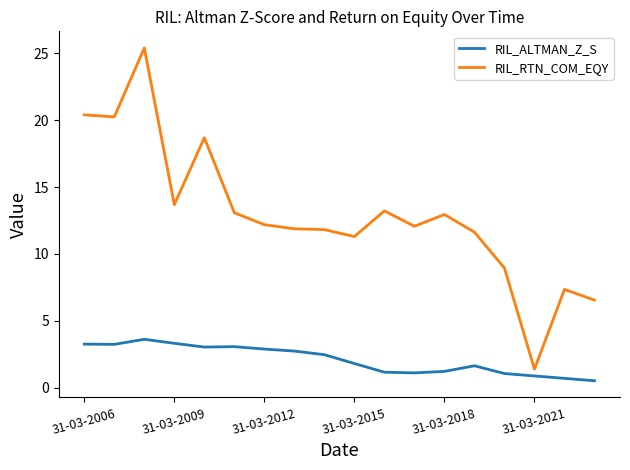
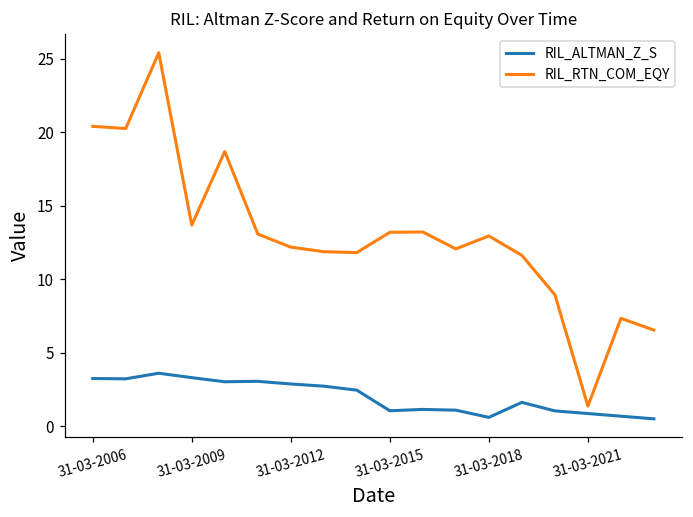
RIL_ALTMAN_Z_S, 31-03-2015: 1.8 -> 1.1
RIL_RTN_COM_EQY, 31-03-2015: 11.3 -> 13.2
RIL_ALTMAN_Z_S, 31-03-2018: 1.2 -> 0.6
